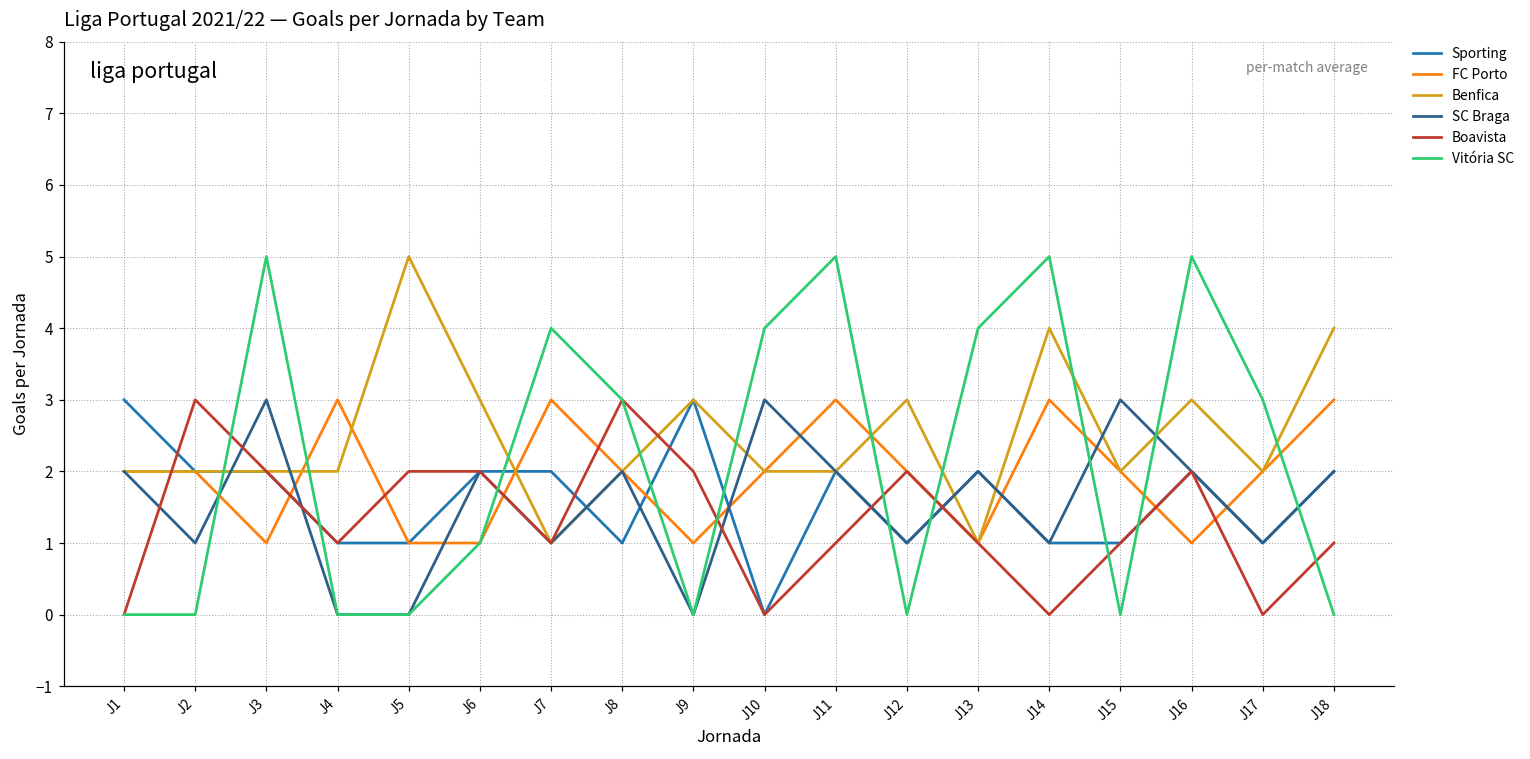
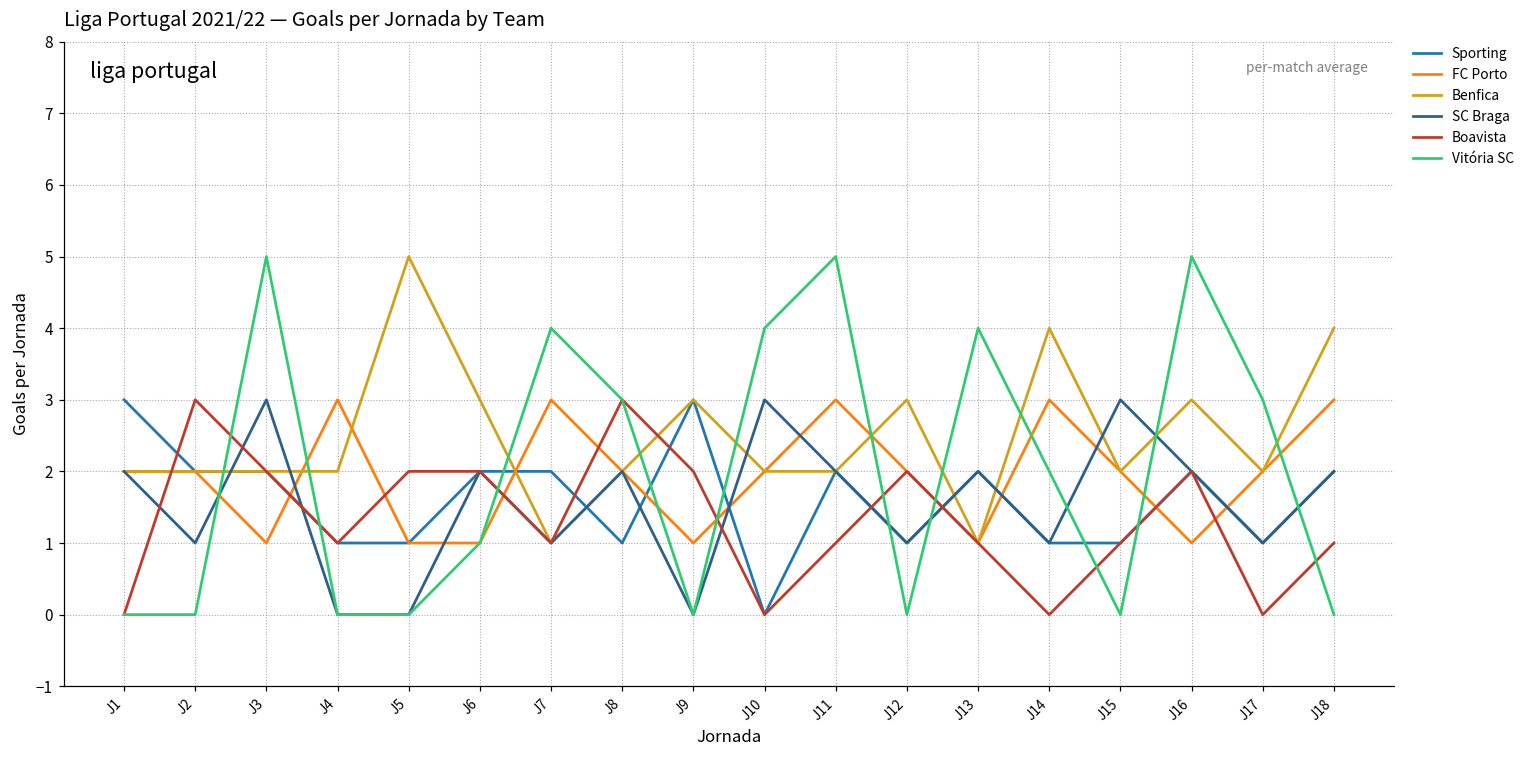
Vitória SC, J14: 5 -> 2
